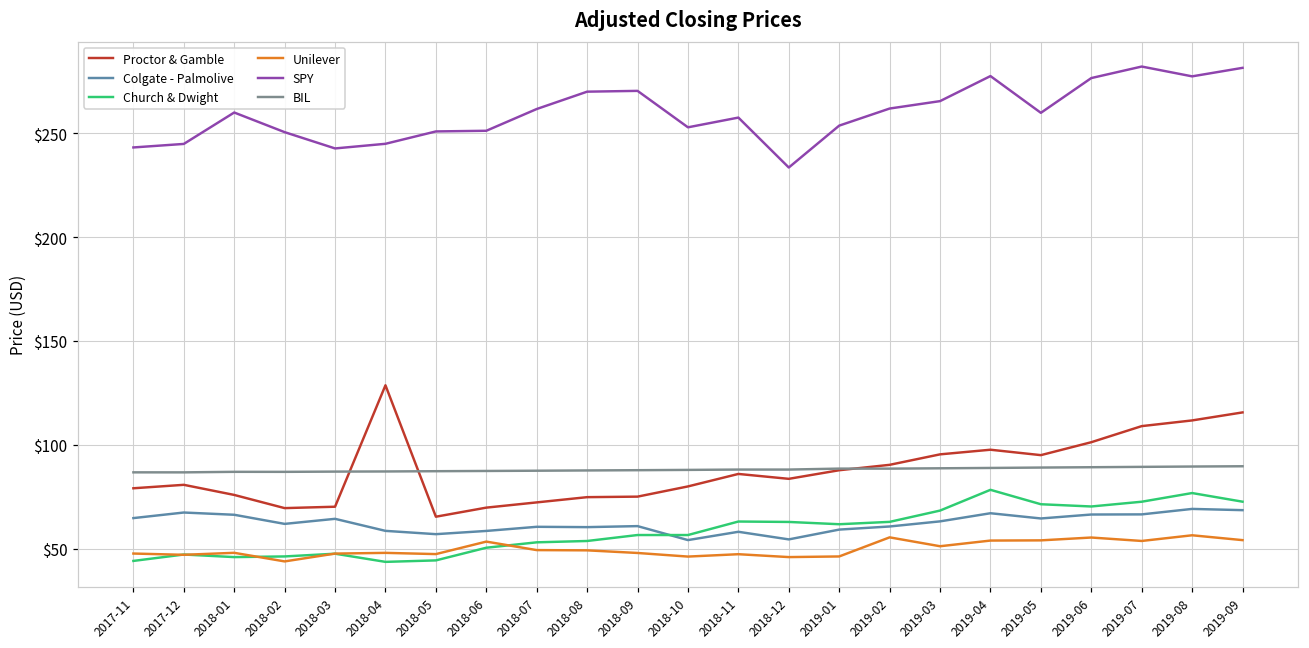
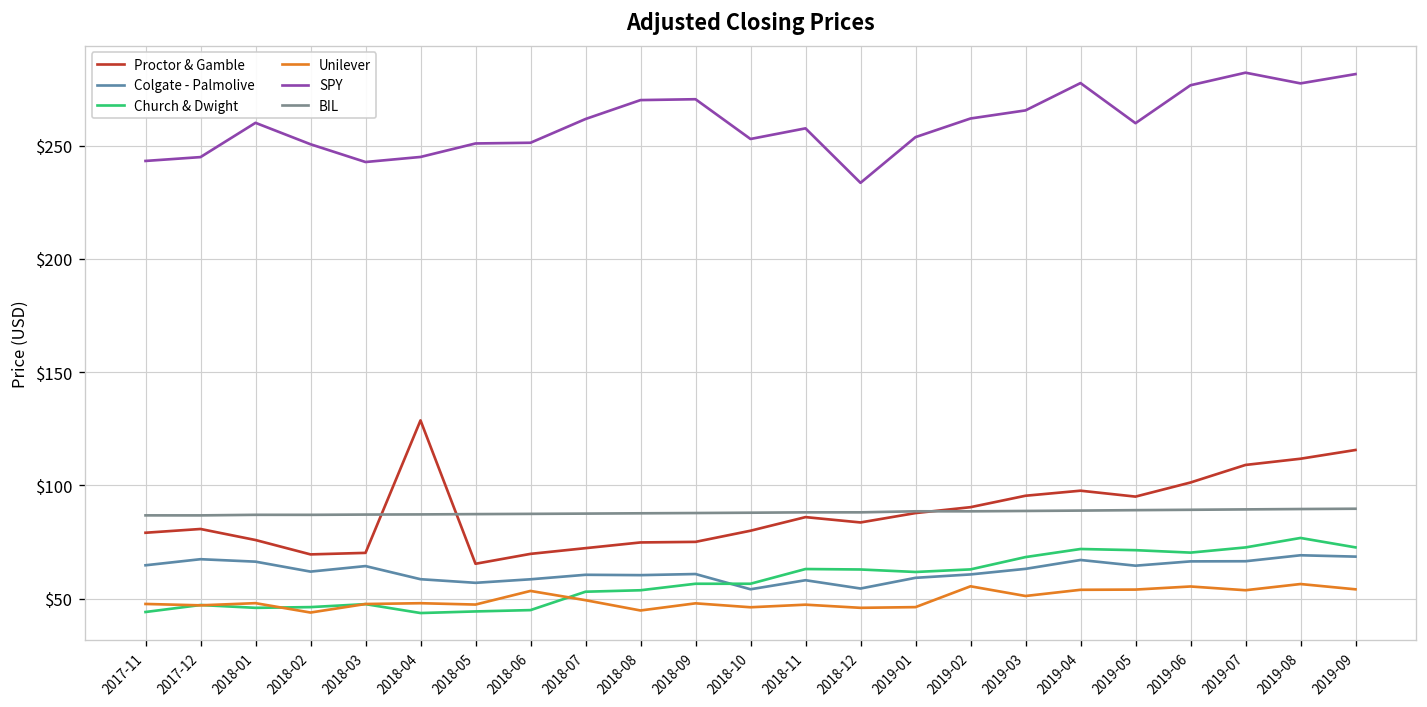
Church & Dwight, 2018-06: $50 -> $45
Unilever, 2018-08: $49 -> $45
Church & Dwight, 2019-04: $78 -> $72
